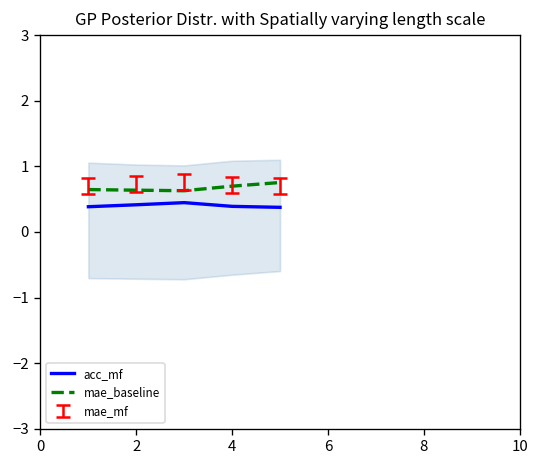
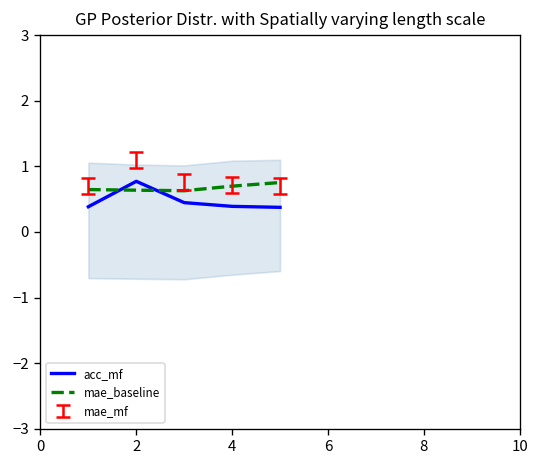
acc_mf, 2: 0.4 -> 0.8
